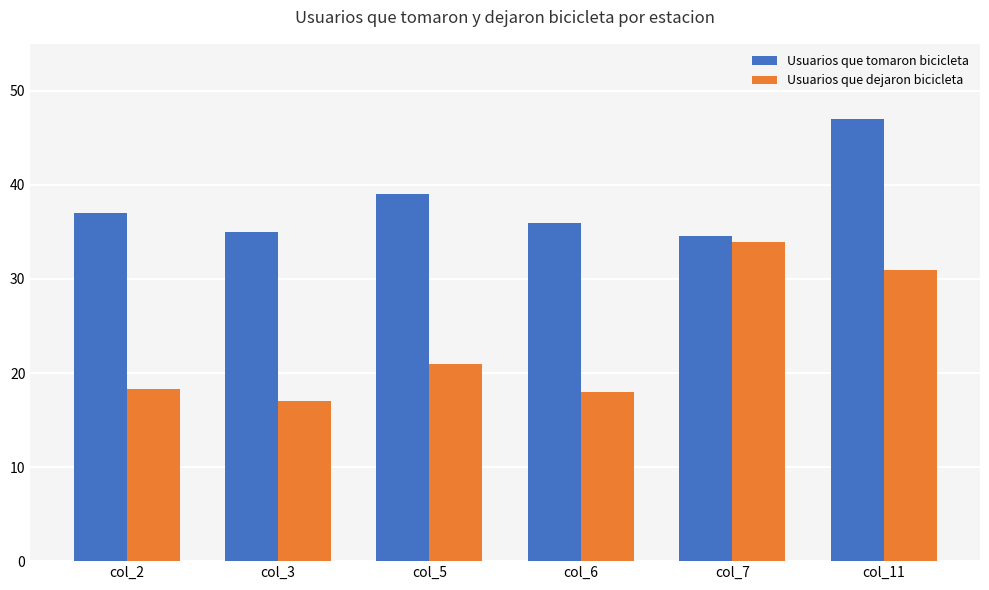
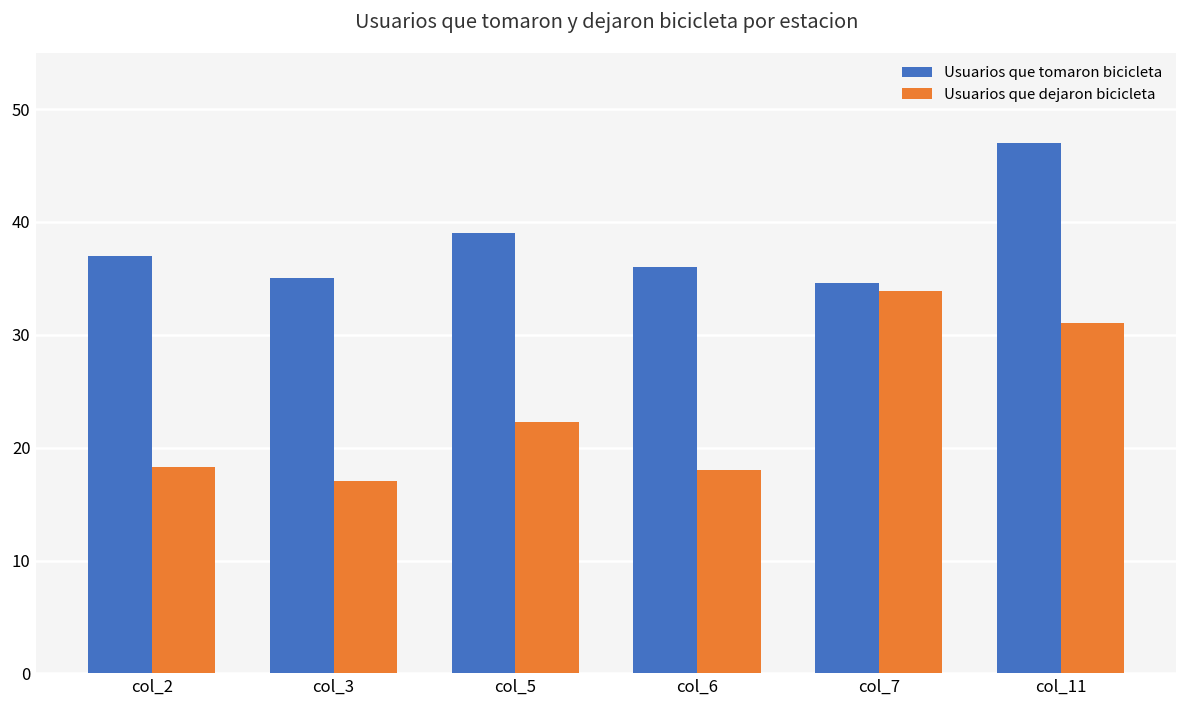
Usuarios que dejaron bicicleta, col_5: 21 -> 22
